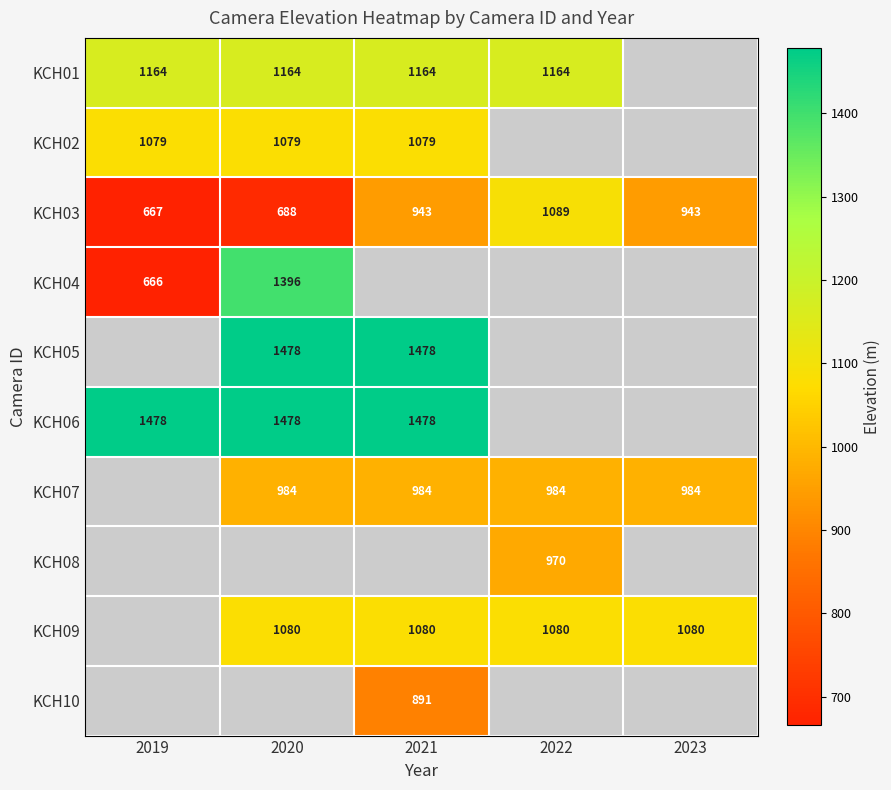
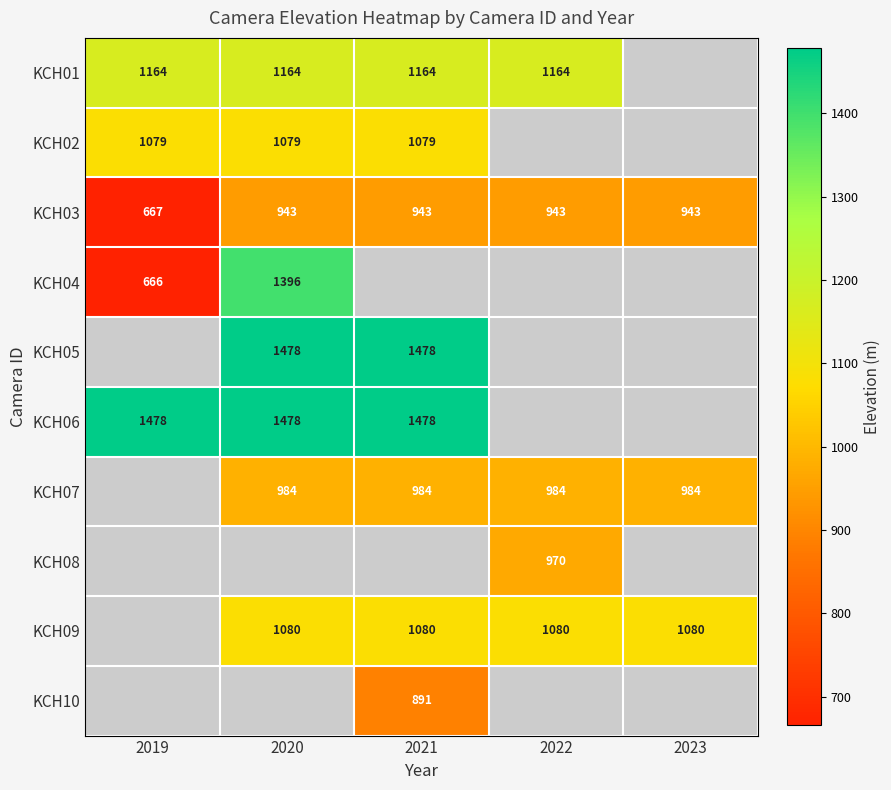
KCH03, 2020: 688 -> 943
KCH03, 2022: 1089 -> 943
